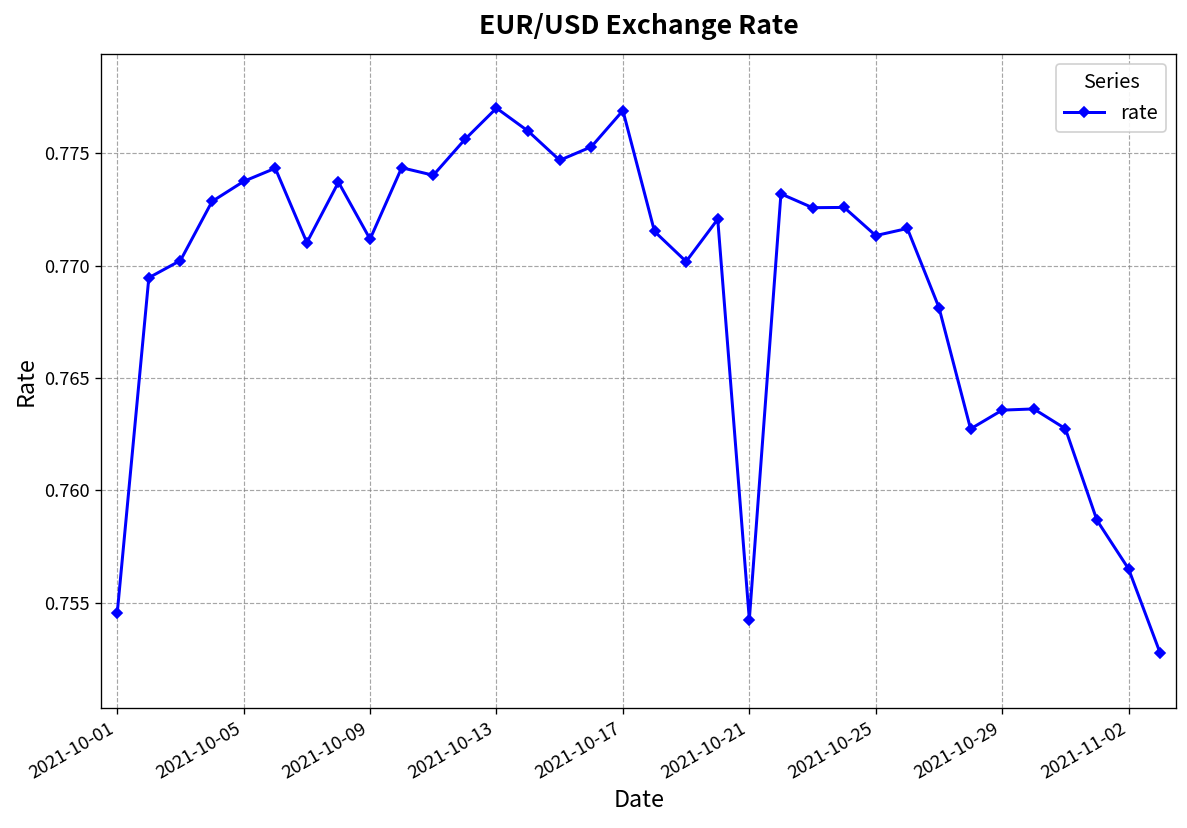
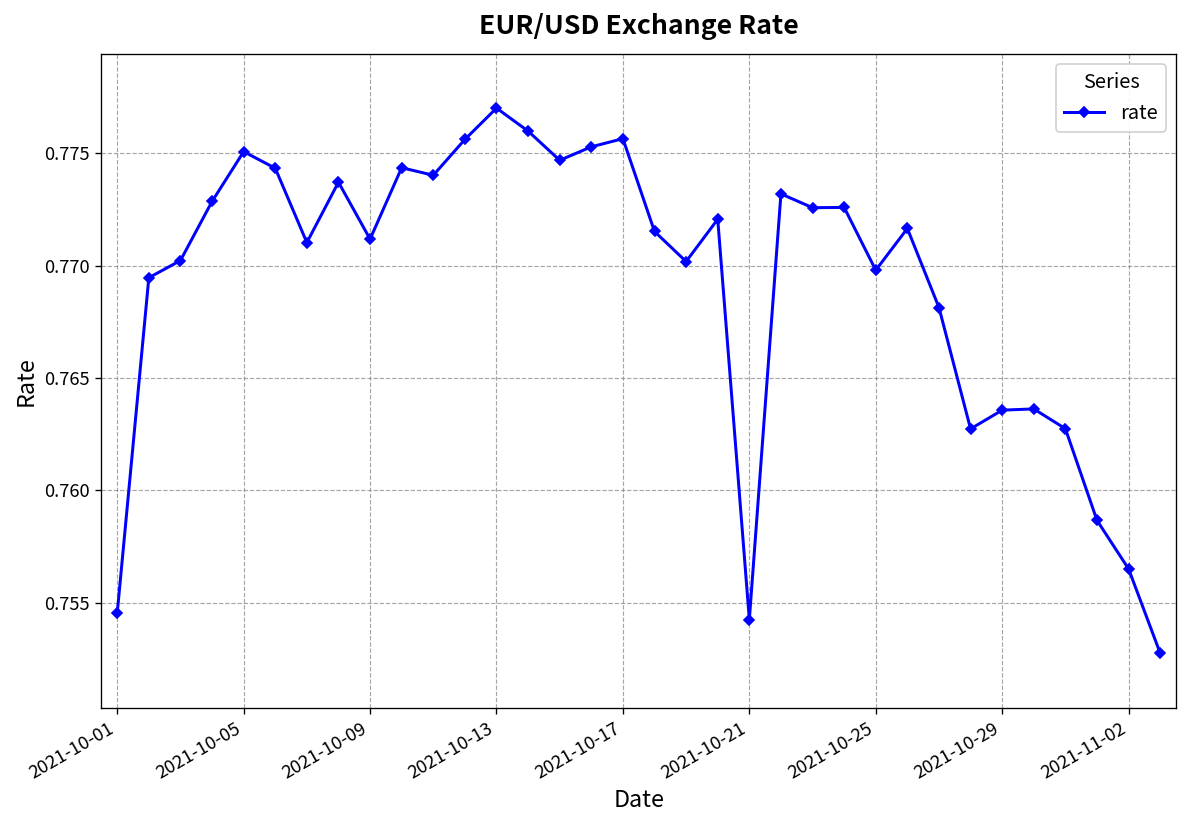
2021-10-05: 0.7738 -> 0.7751
2021-10-17: 0.7769 -> 0.7757
2021-10-25: 0.7713 -> 0.7698
